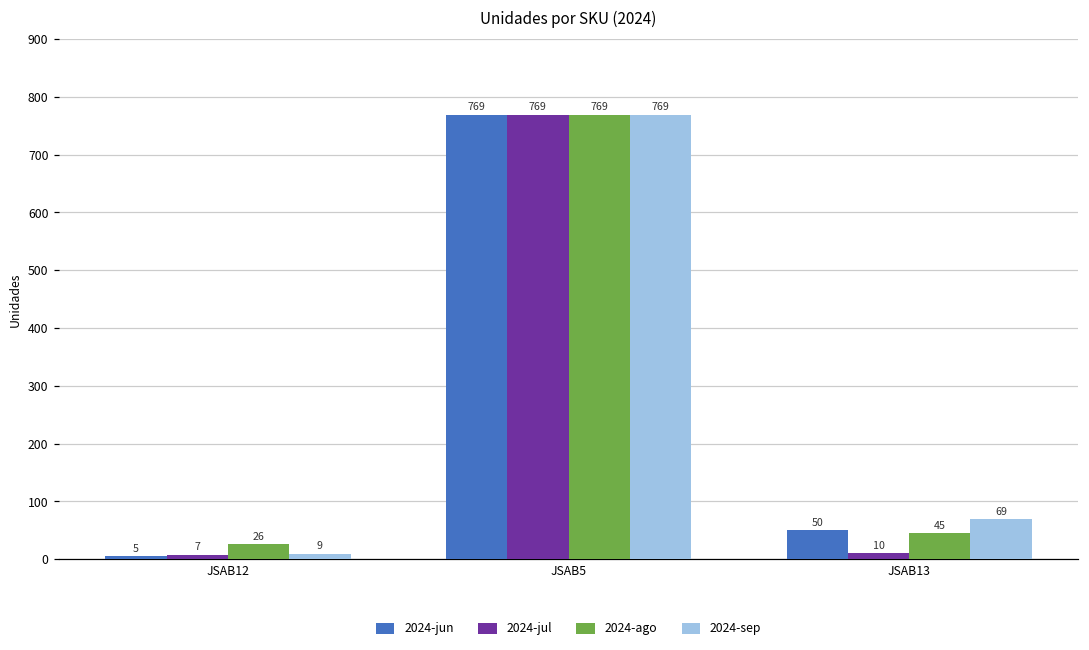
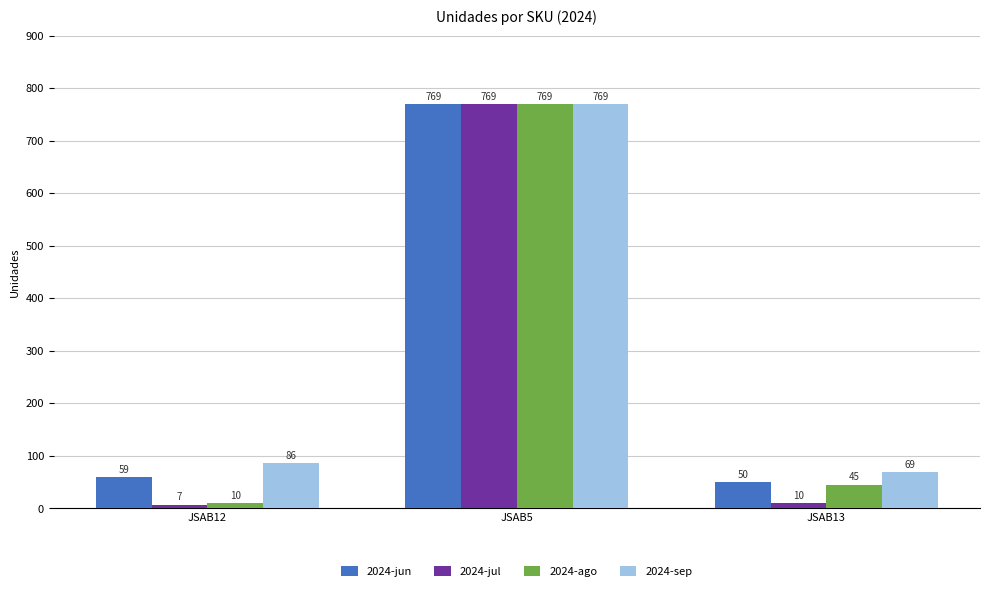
2024-jun, JSAB12: 5 -> 59
2024-ago, JSAB12: 26 -> 10
2024-sep, JSAB12: 9 -> 86
